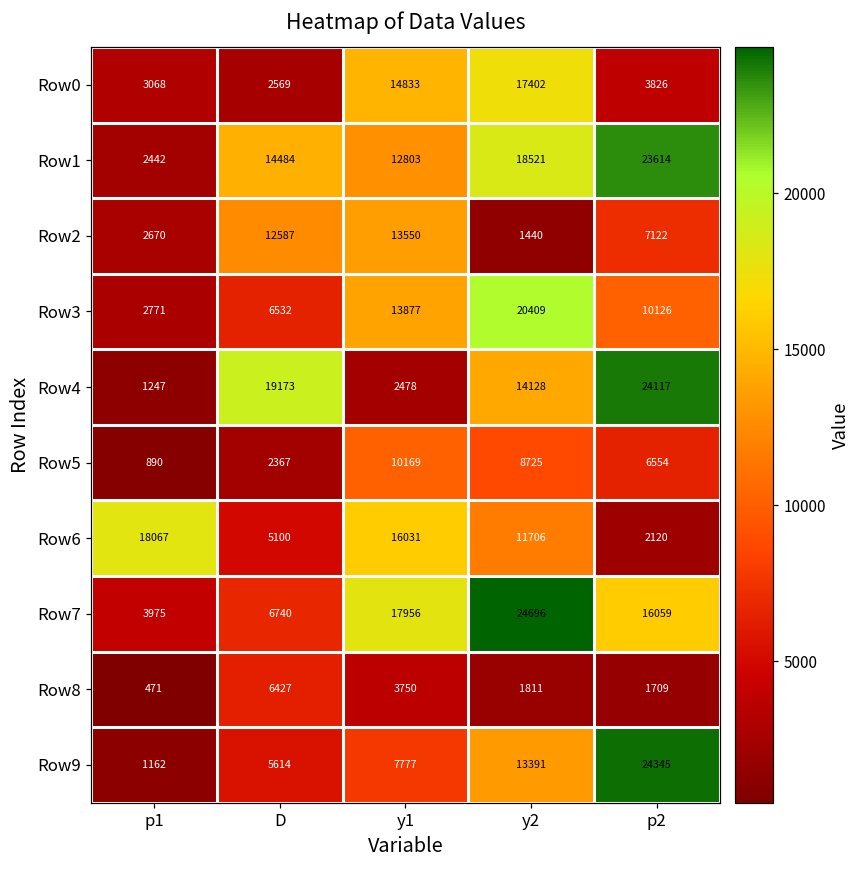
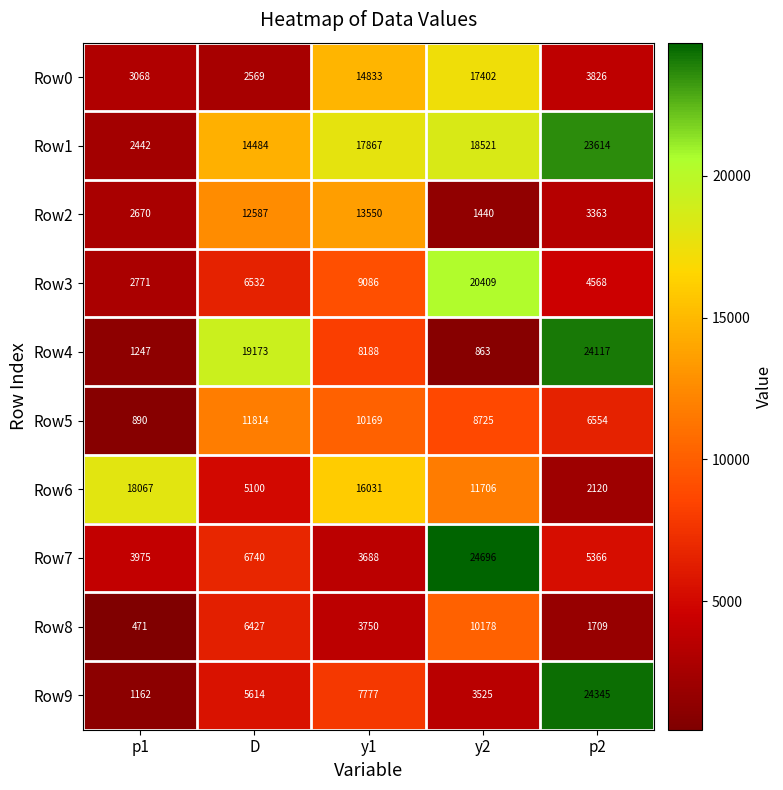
Row1, y1: 12803 -> 17867
Row2, p2: 7122 -> 3363
Row3, y1: 13877 -> 9086
Row3, p2: 10126 -> 4568
Row4, y1: 2478 -> 8188
Row4, y2: 14128 -> 863
Row5, D: 2367 -> 11814
Row7, y1: 17956 -> 3688
Row7, p2: 16059 -> 5366
Row8, y2: 1811 -> 10178
Row9, y2: 13391 -> 3525
